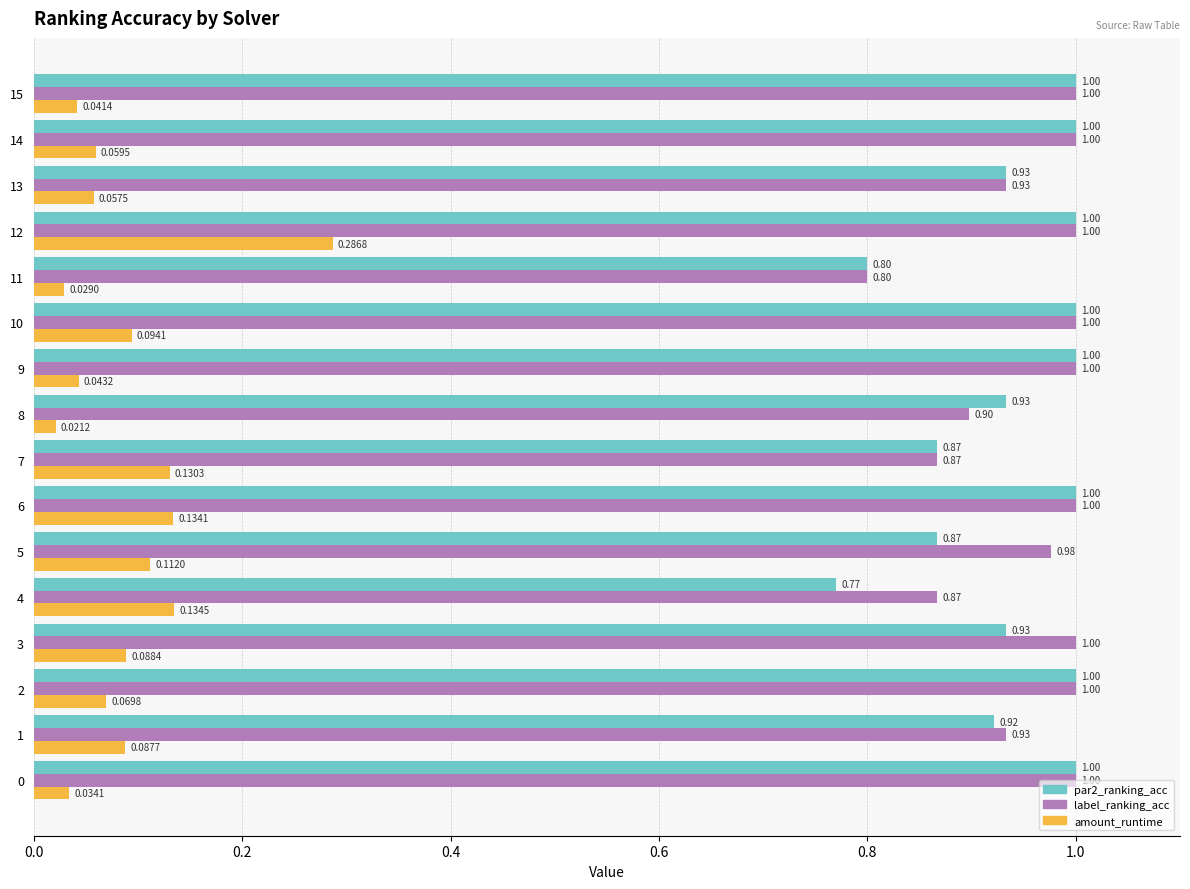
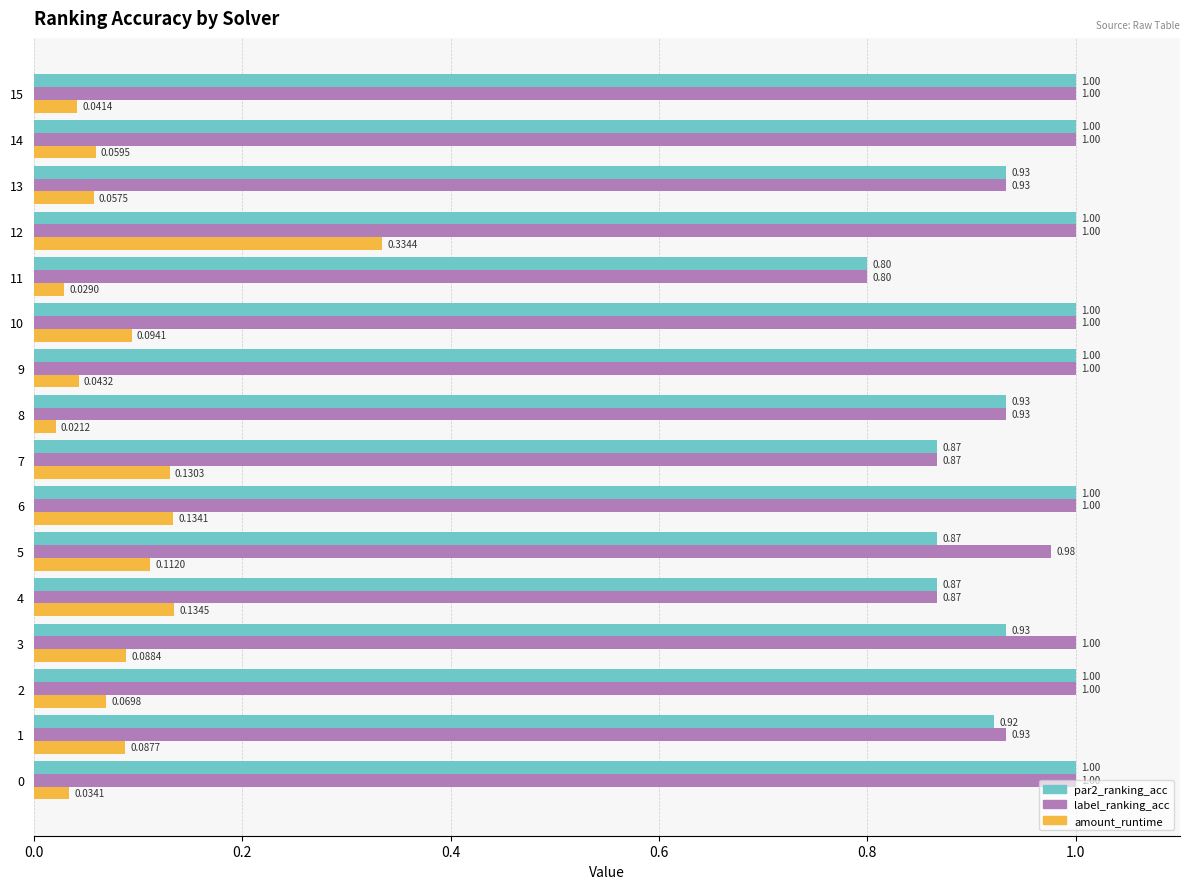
amount_runtime, 12: 0.2868 -> 0.3344
label_ranking_acc, 8: 0.90 -> 0.93
par2_ranking_acc, 4: 0.77 -> 0.87
